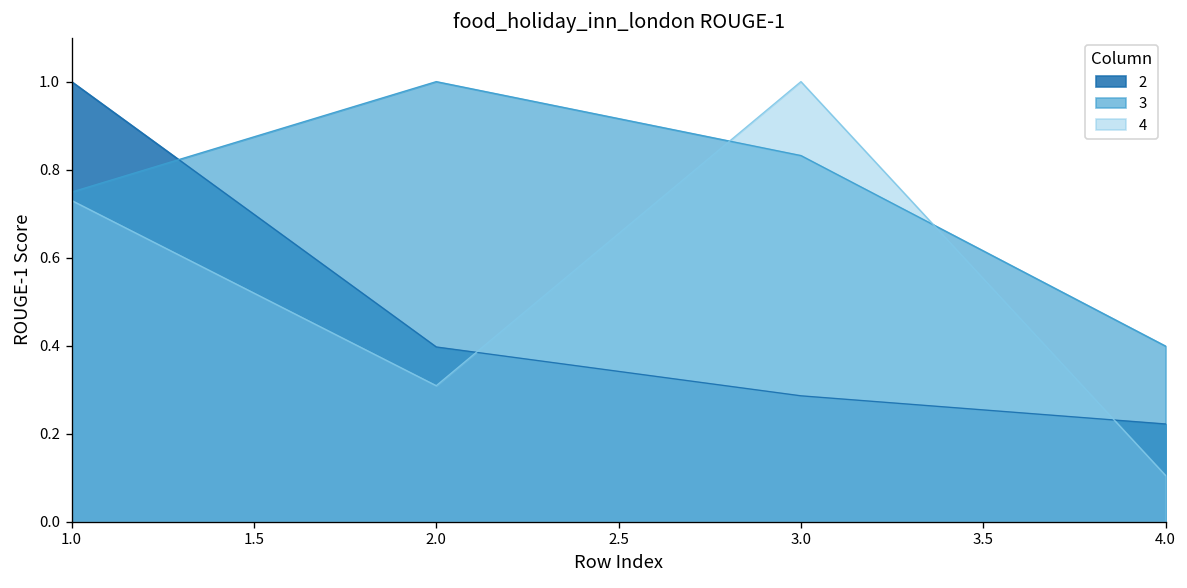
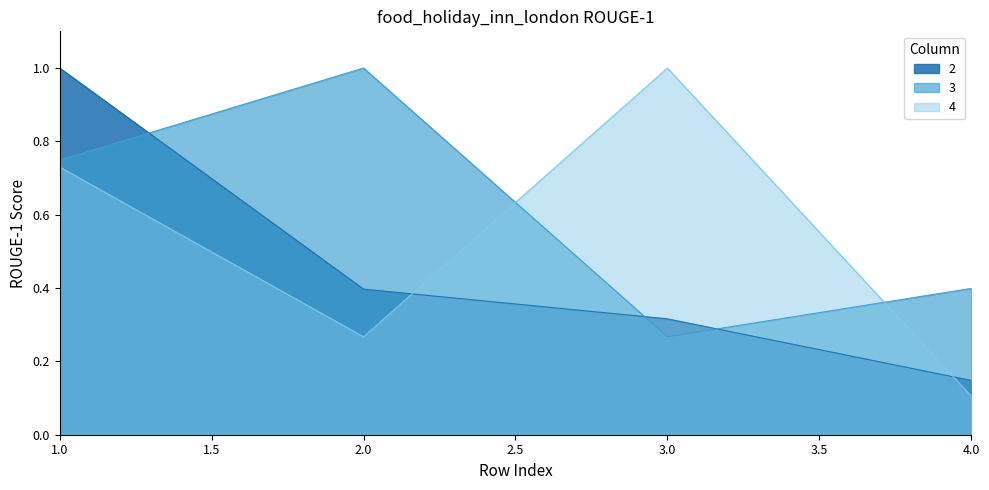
4, 2.0: 0.31 -> 0.27
2, 3.0: 0.29 -> 0.32
3, 3.0: 0.83 -> 0.27
2, 4.0: 0.22 -> 0.15
